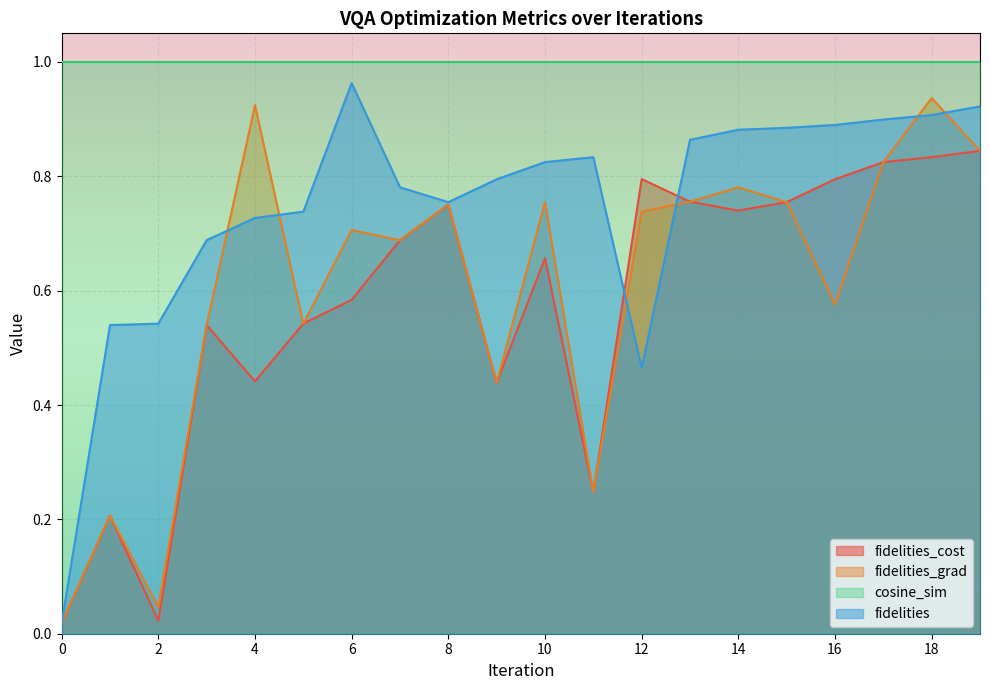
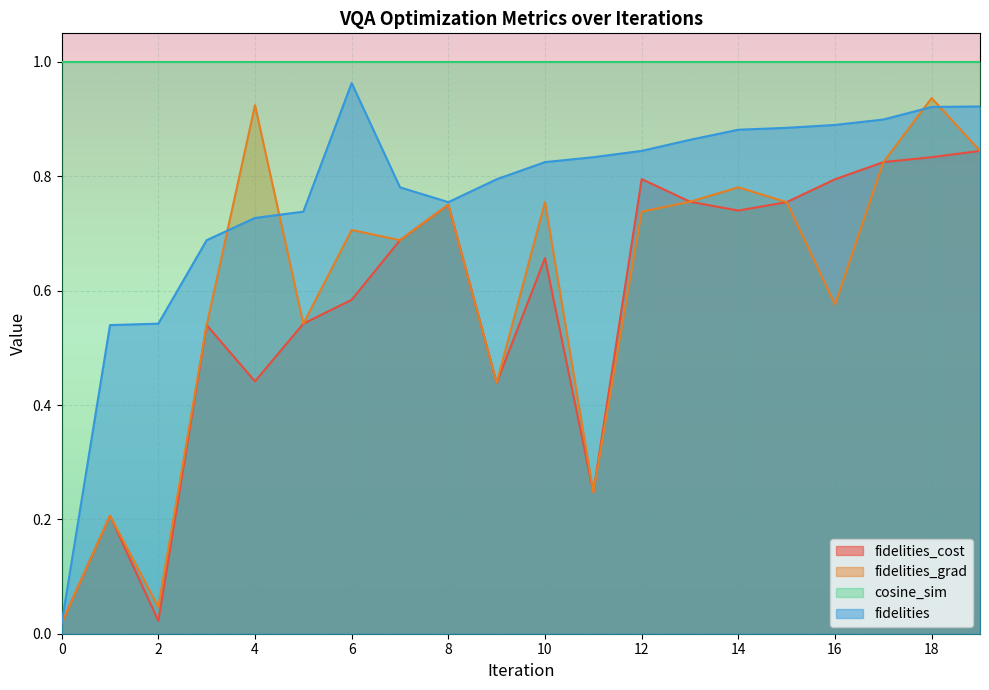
fidelities, 12: 0.47 -> 0.84
fidelities, 18: 0.91 -> 0.92
